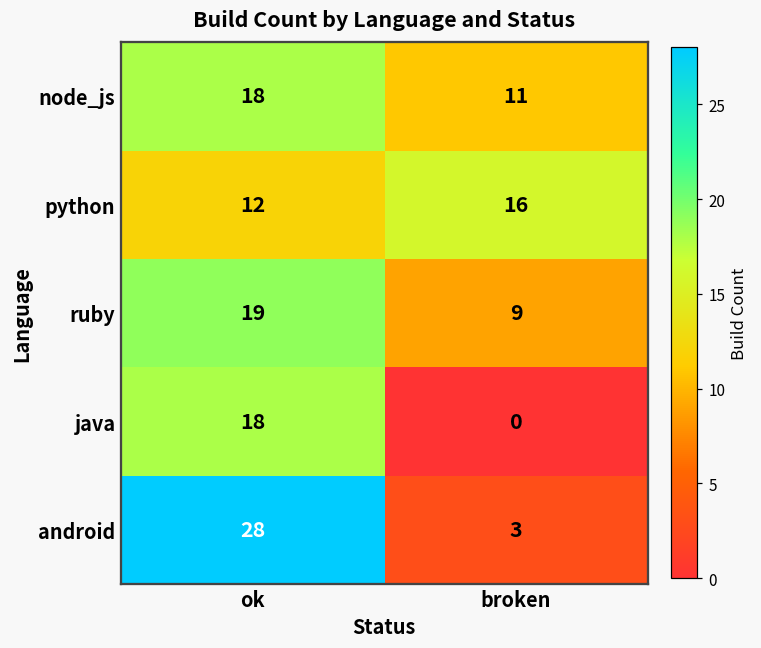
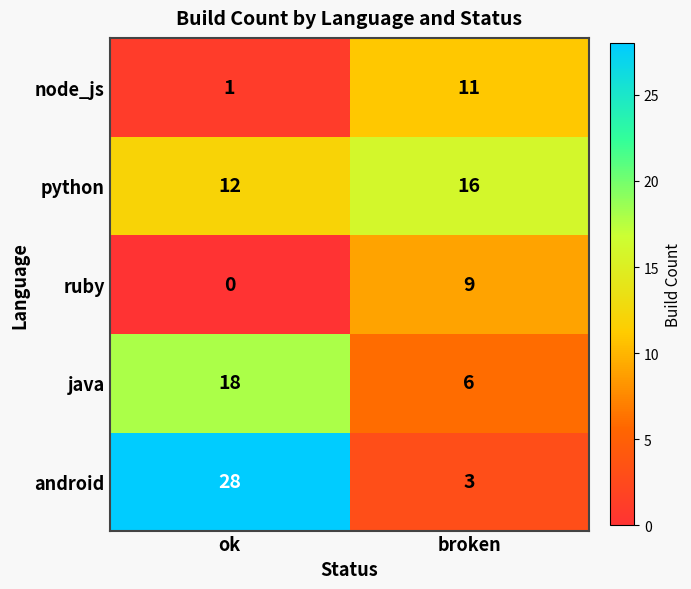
node_js, ok: 18 -> 1
ruby, ok: 19 -> 0
java, broken: 0 -> 6
